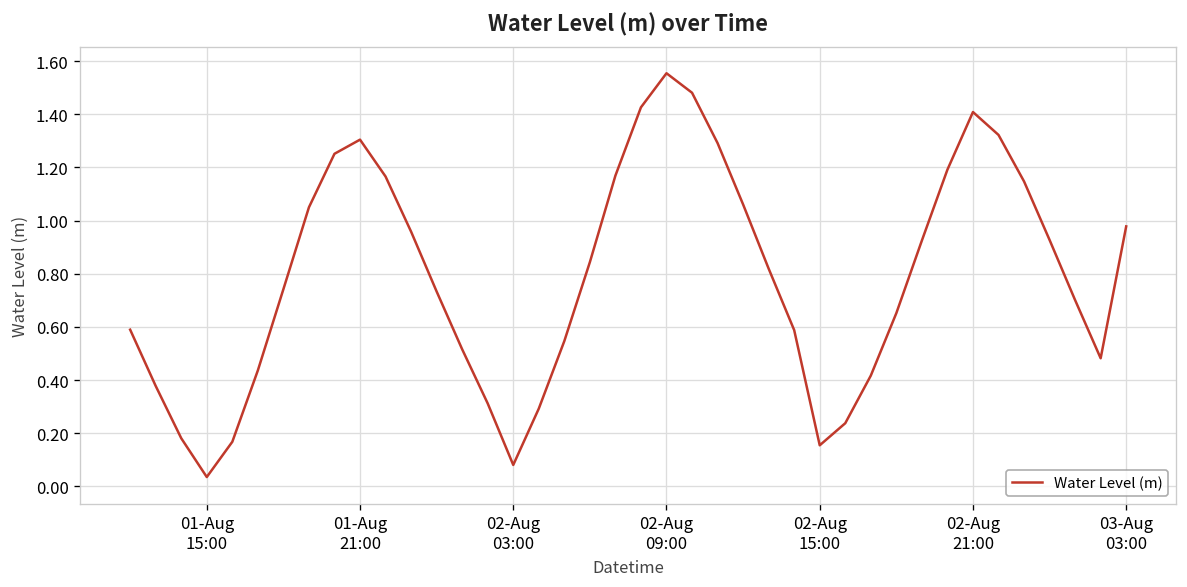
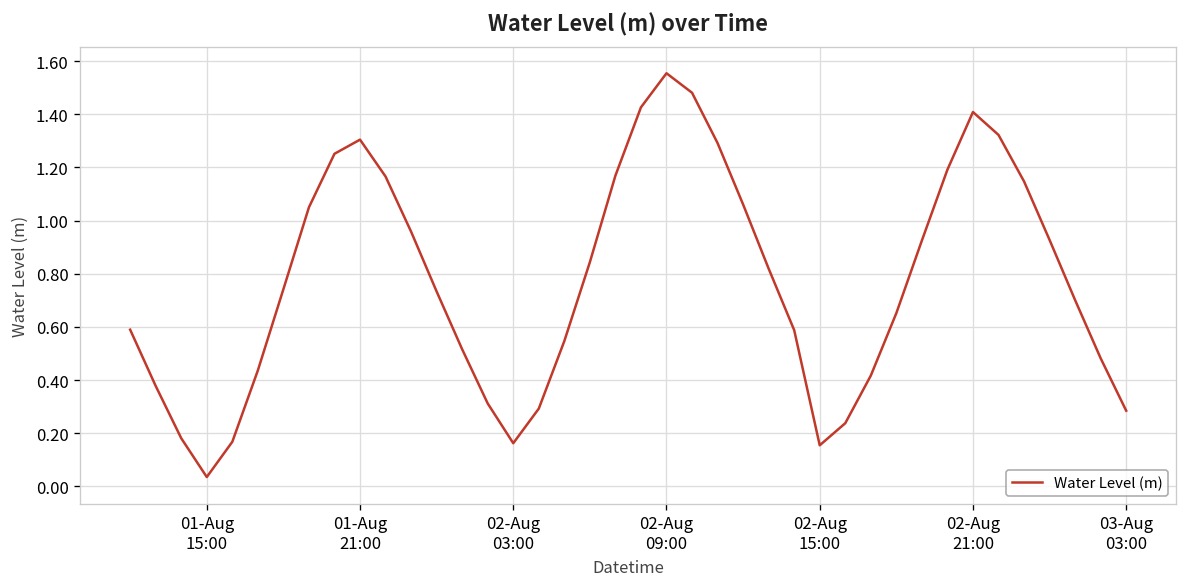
02-Aug 03:00: 0.08 -> 0.16
03-Aug 03:00: 0.98 -> 0.28
